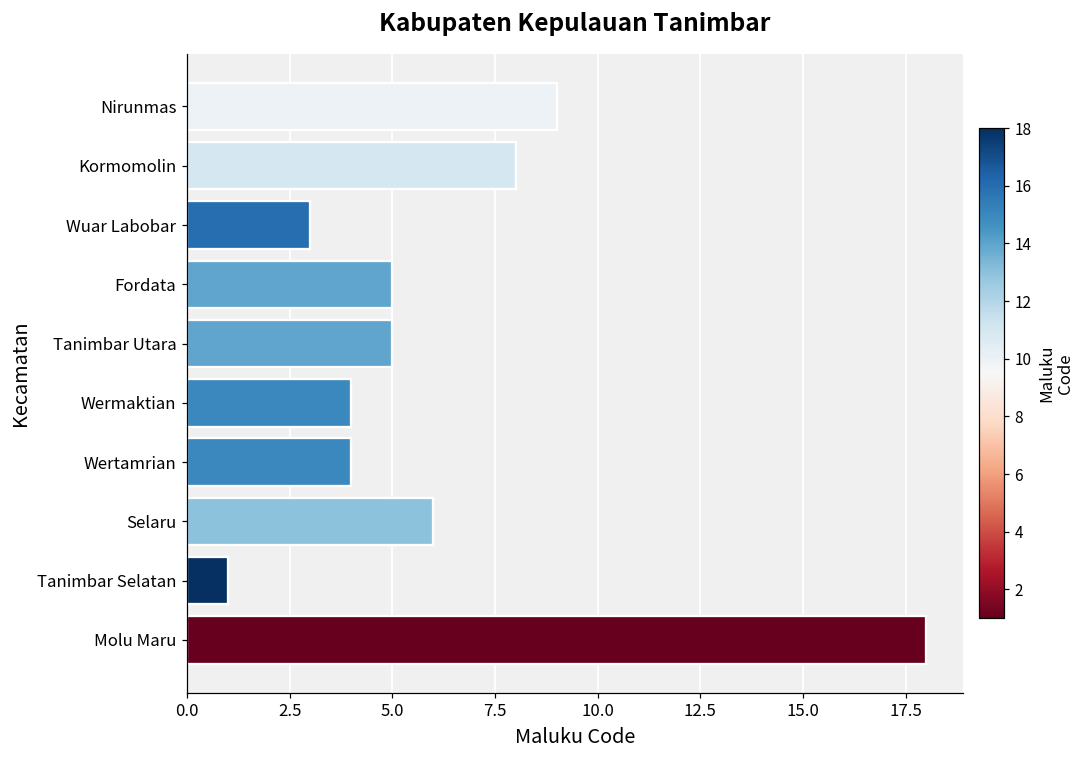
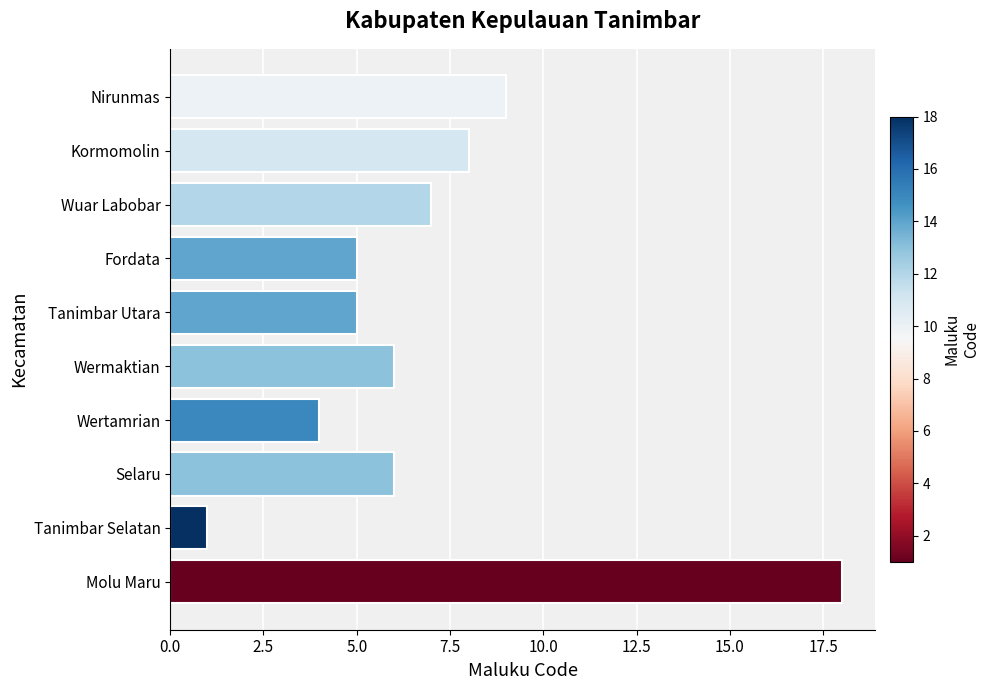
Wuar Labobar: 3 -> 7
Wermaktian: 4 -> 6
